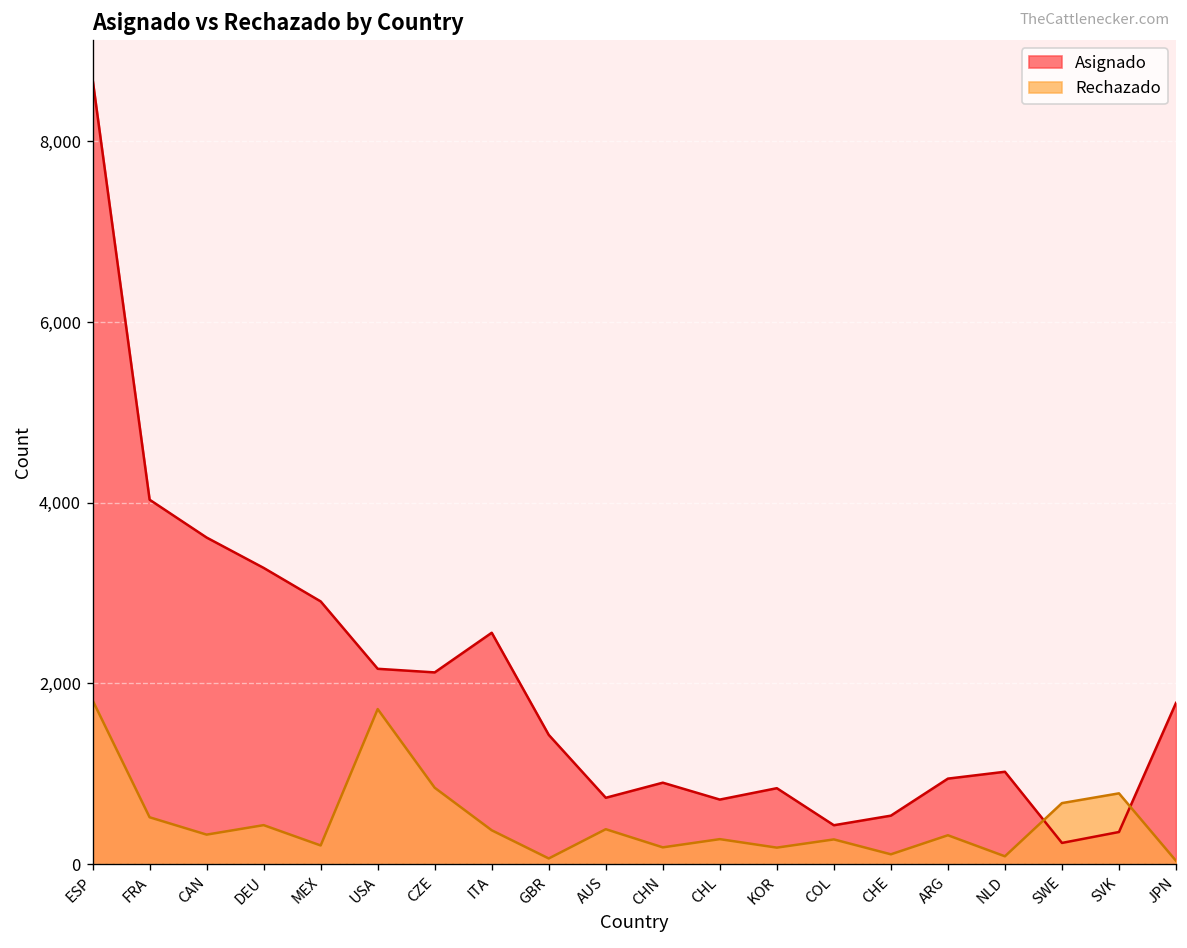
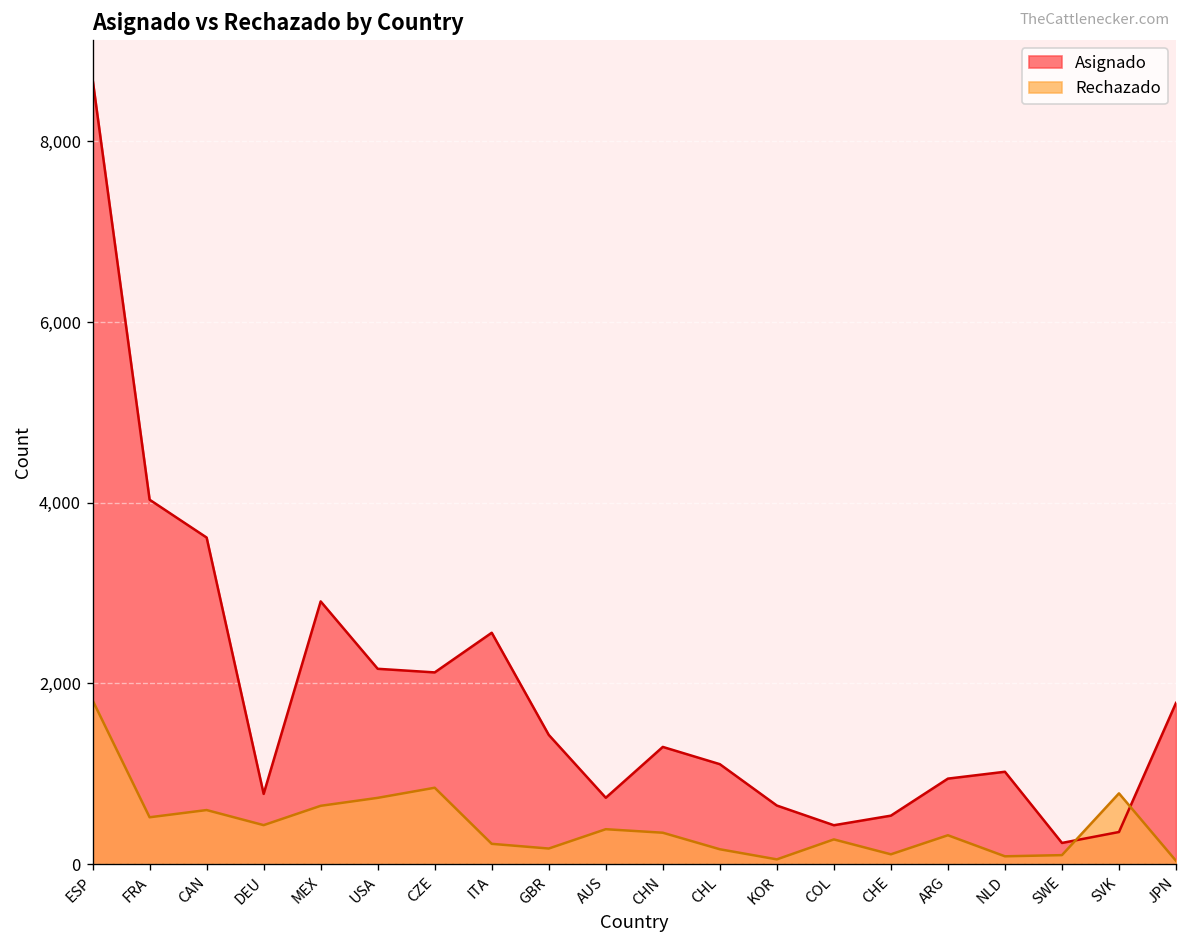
Rechazado, CAN: 300 -> 600
Asignado, DEU: 3,300 -> 800
Rechazado, MEX: 200 -> 600
Rechazado, USA: 1,700 -> 700
Rechazado, ITA: 400 -> 200
Rechazado, GBR: 100 -> 200
Asignado, CHN: 900 -> 1,300
Rechazado, CHN: 200 -> 300
Asignado, CHL: 700 -> 1,100
Rechazado, CHL: 300 -> 200
Asignado, KOR: 800 -> 600
Rechazado, KOR: 200 -> 100
Rechazado, SWE: 700 -> 100
